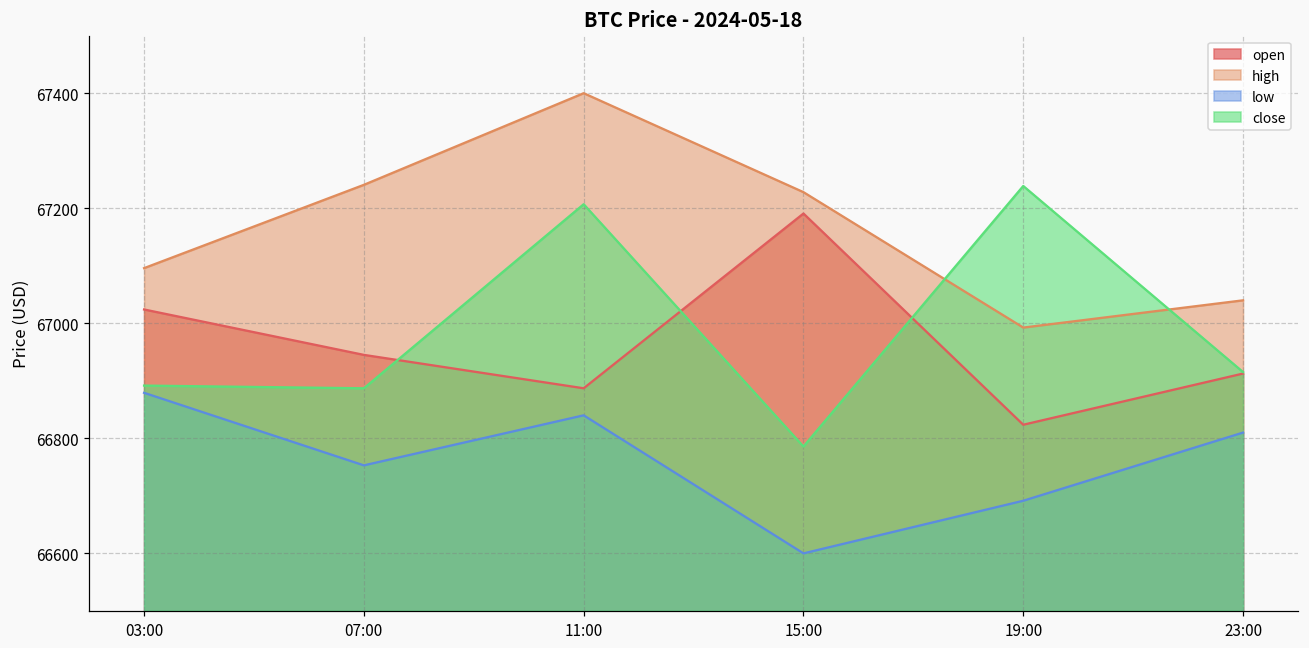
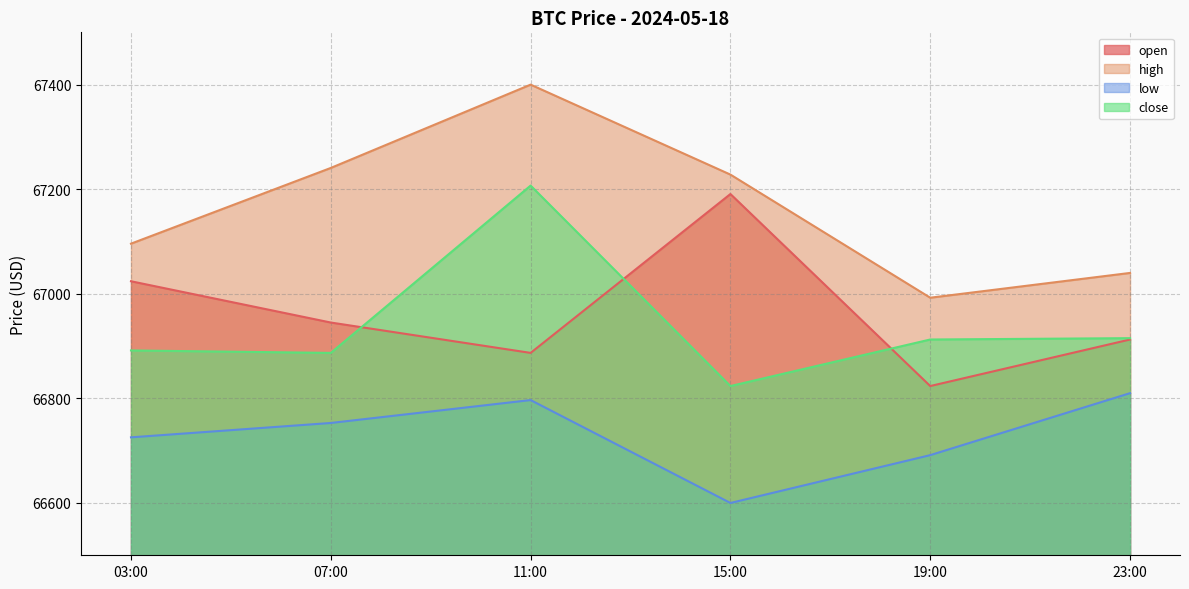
low, 03:00: 66880 -> 66730
low, 11:00: 66840 -> 66800
close, 15:00: 66790 -> 66820
close, 19:00: 67240 -> 66910
